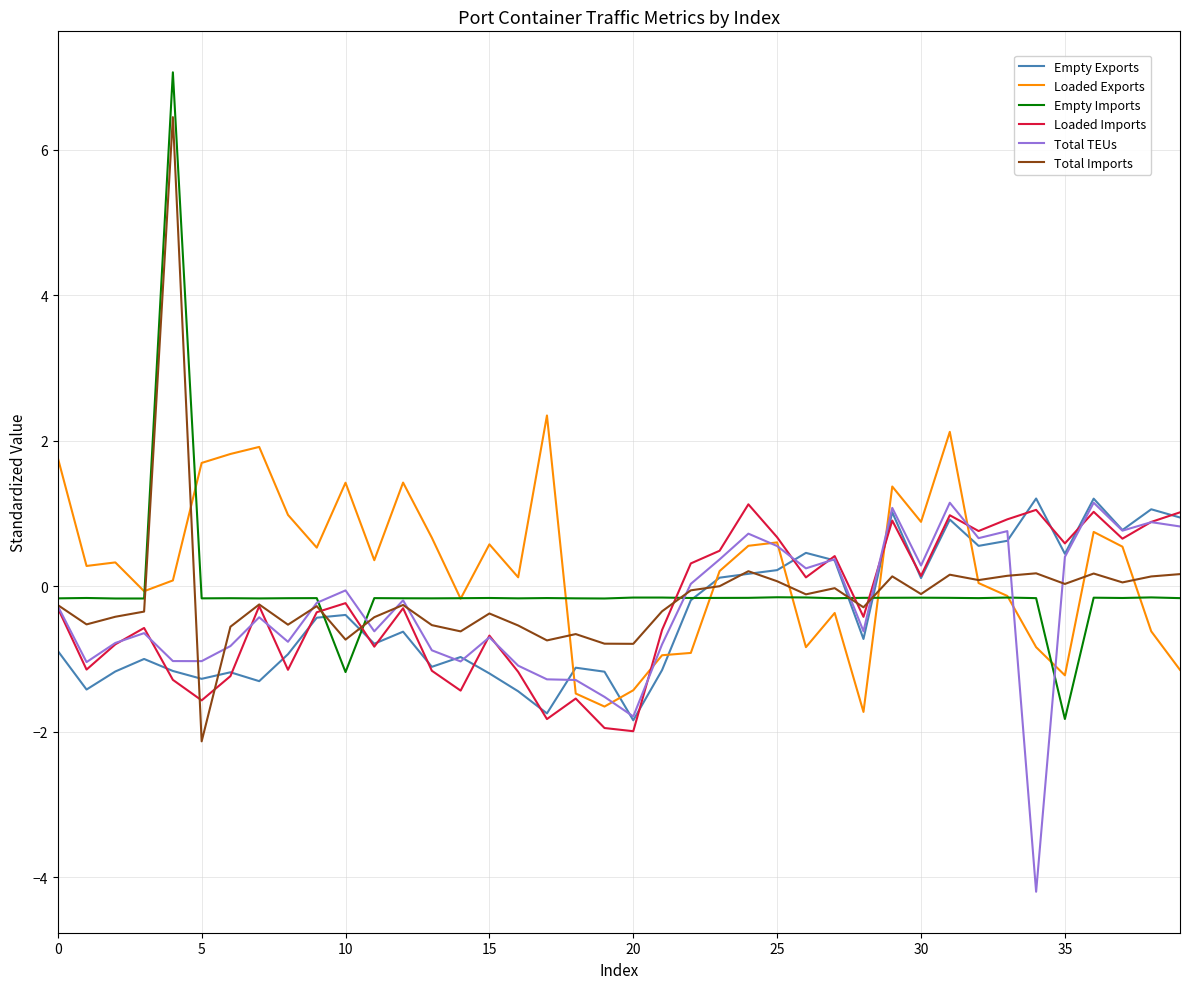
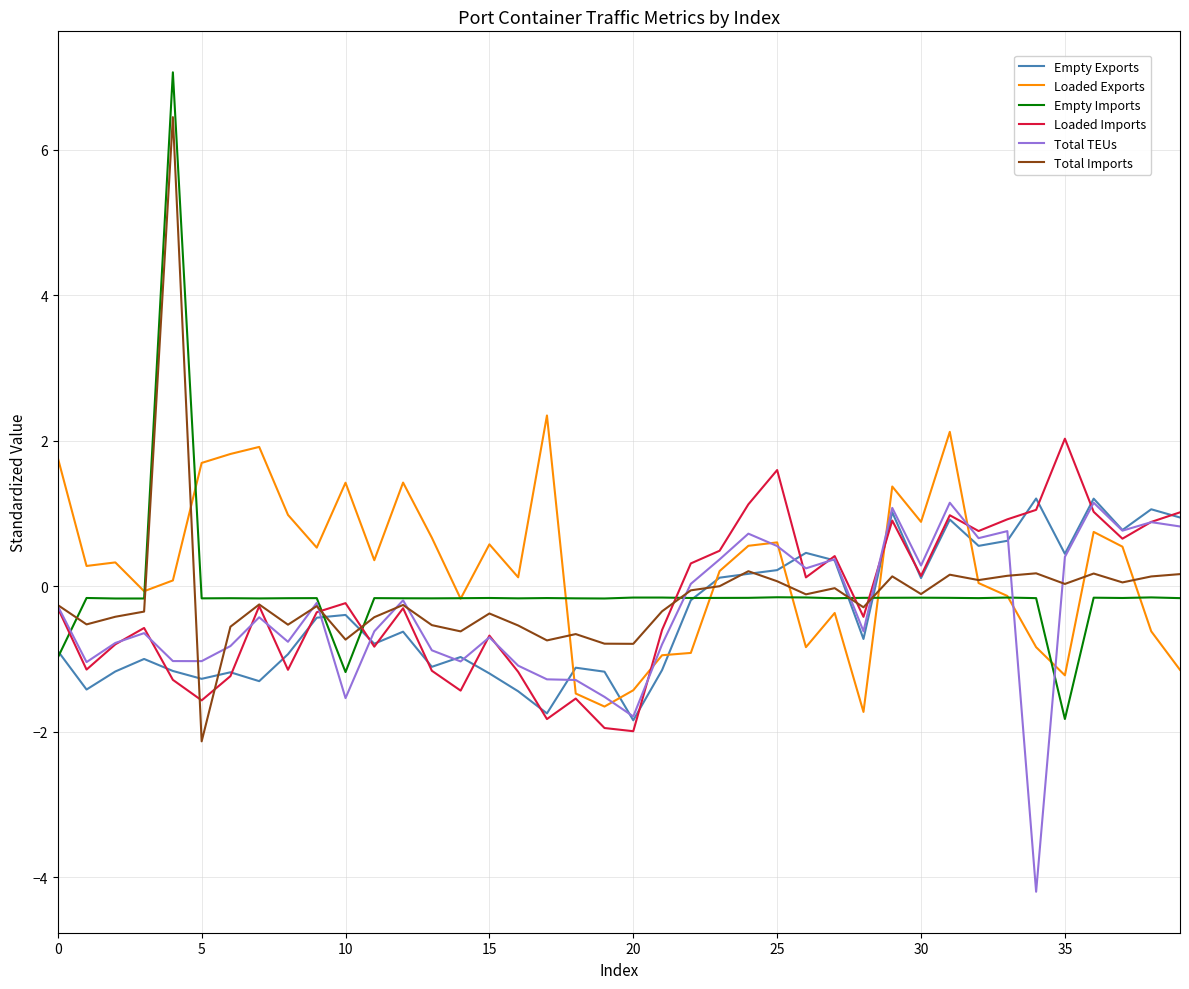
Empty Imports, 0: -0.2 -> -1.0
Total TEUs, 10: -0.1 -> -1.5
Loaded Imports, 25: 0.7 -> 1.6
Loaded Imports, 35: 0.6 -> 2.0
